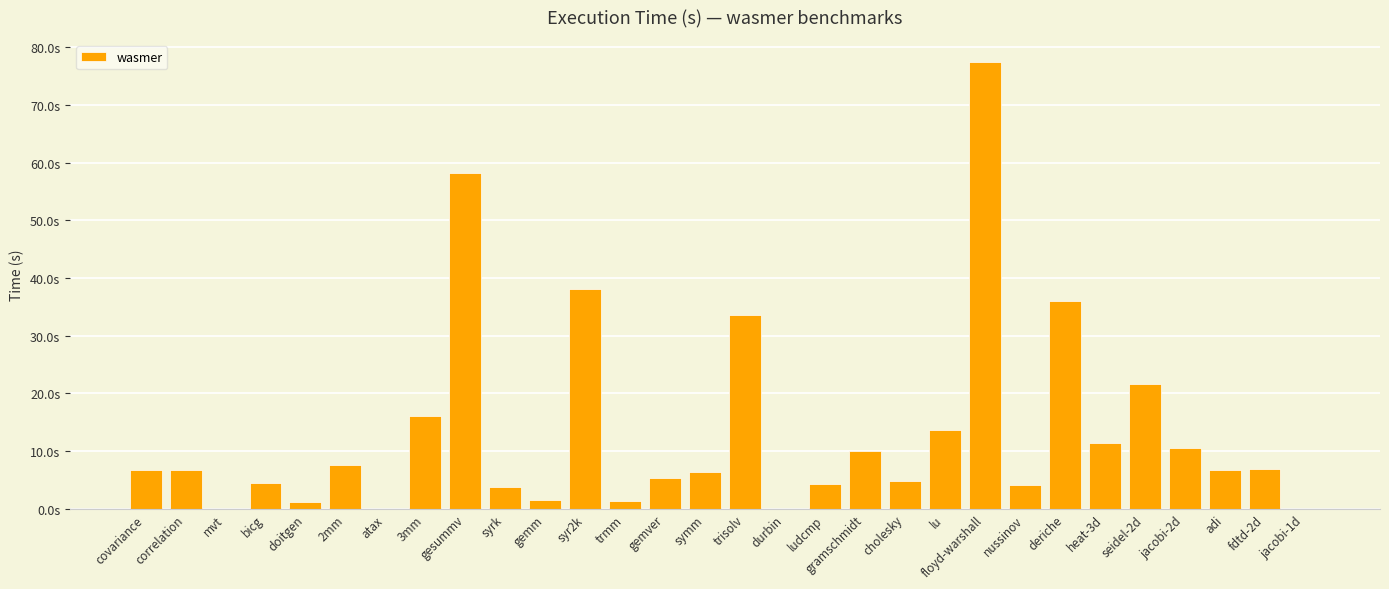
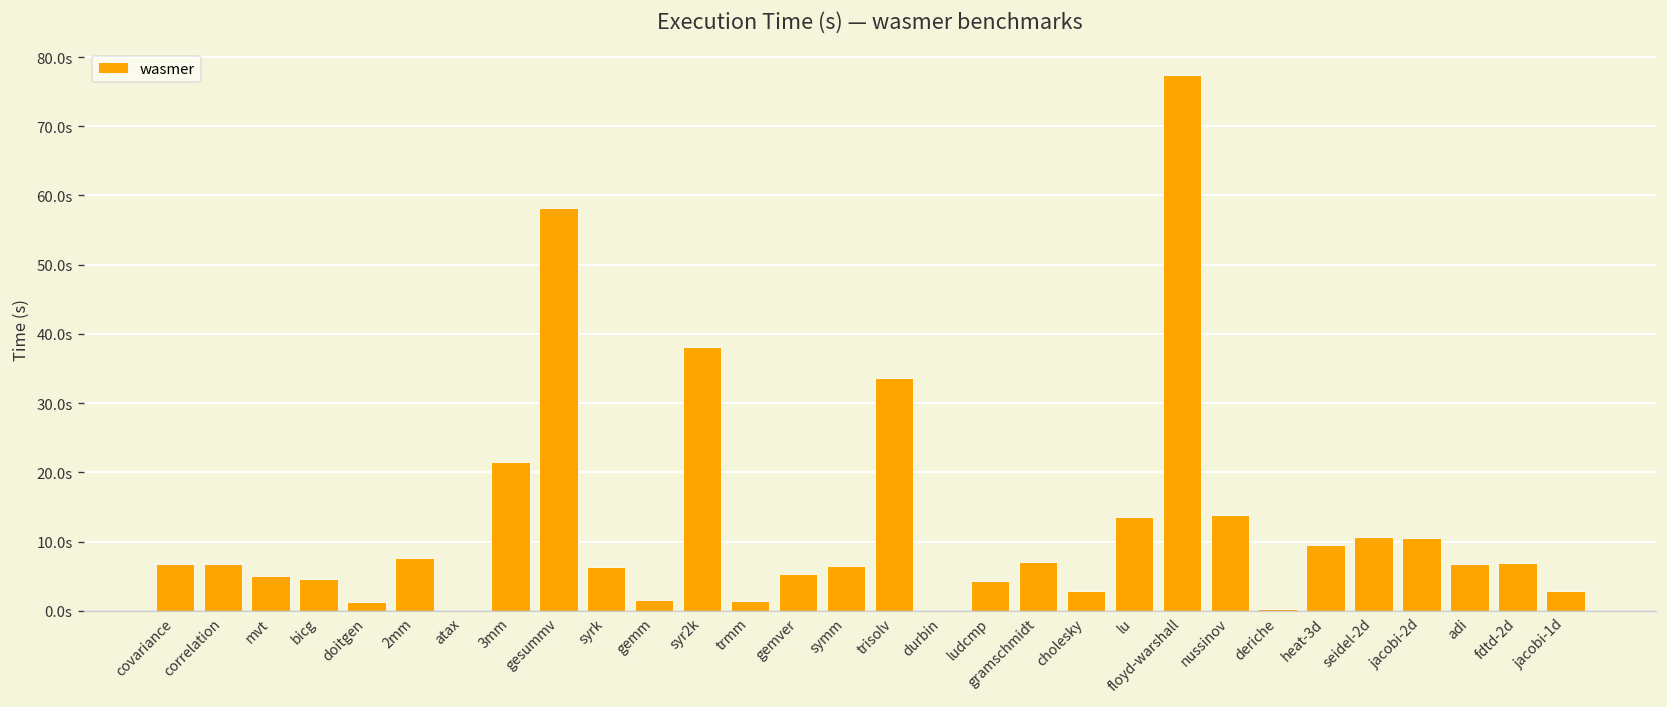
mvt: 0s -> 5s
3mm: 16s -> 21s
syrk: 4s -> 6s
gramschmidt: 10s -> 7s
cholesky: 5s -> 3s
nussinov: 4s -> 14s
deriche: 36s -> 0s
heat-3d: 11s -> 10s
seidel-2d: 22s -> 11s
jacobi-1d: 0s -> 3s
